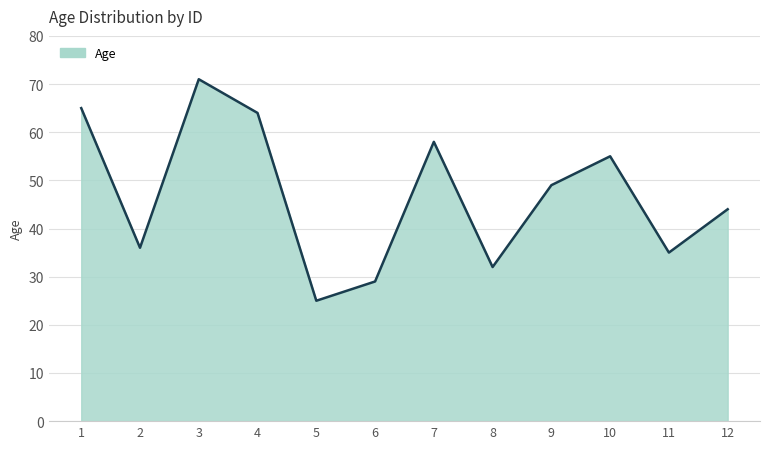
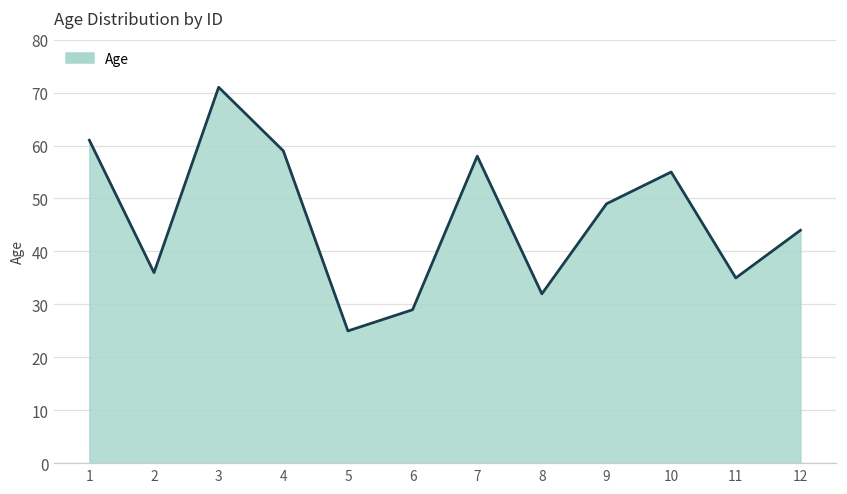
1: 65 -> 61
4: 64 -> 59
